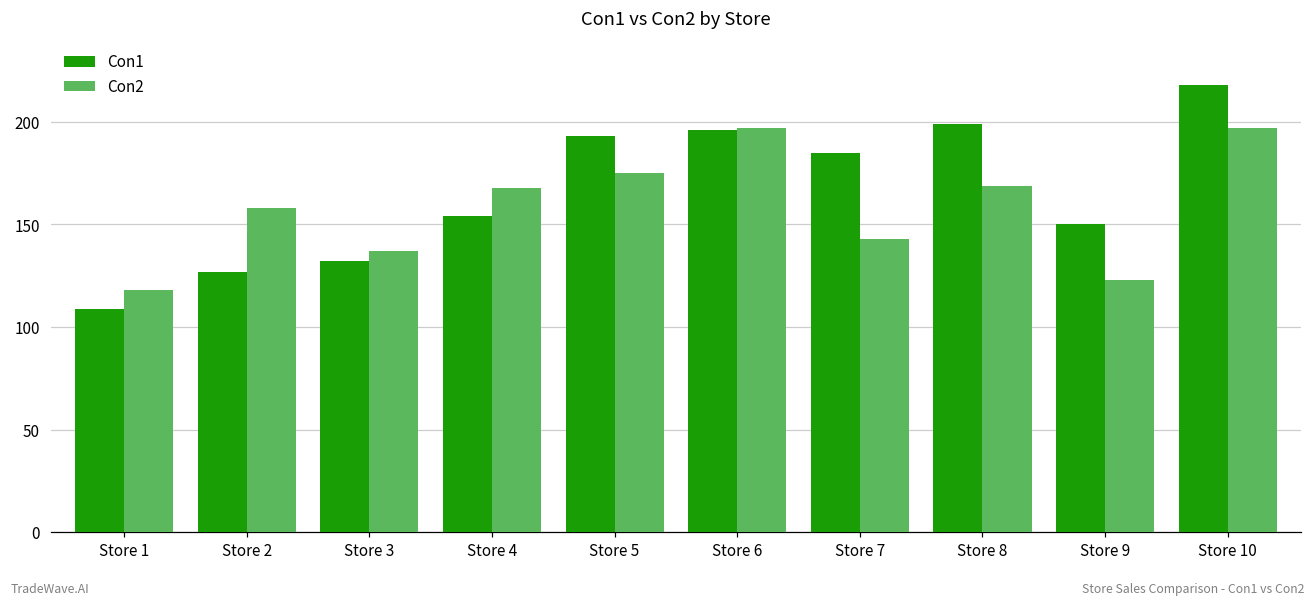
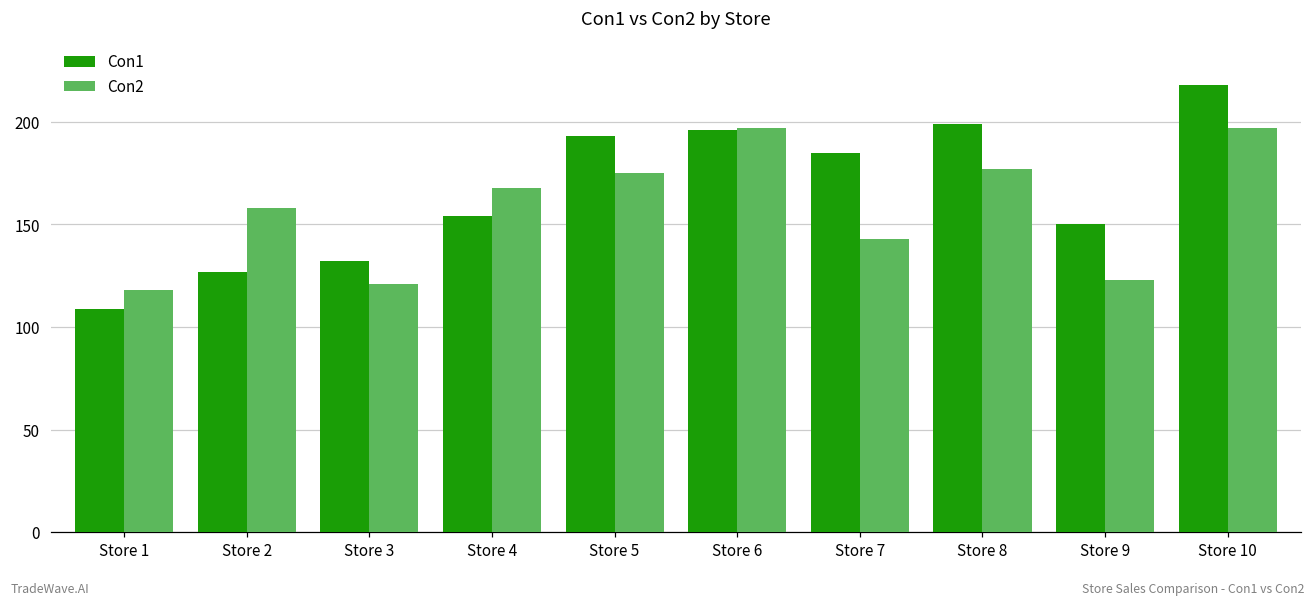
Con2, Store 3: 137 -> 121
Con2, Store 8: 169 -> 177
